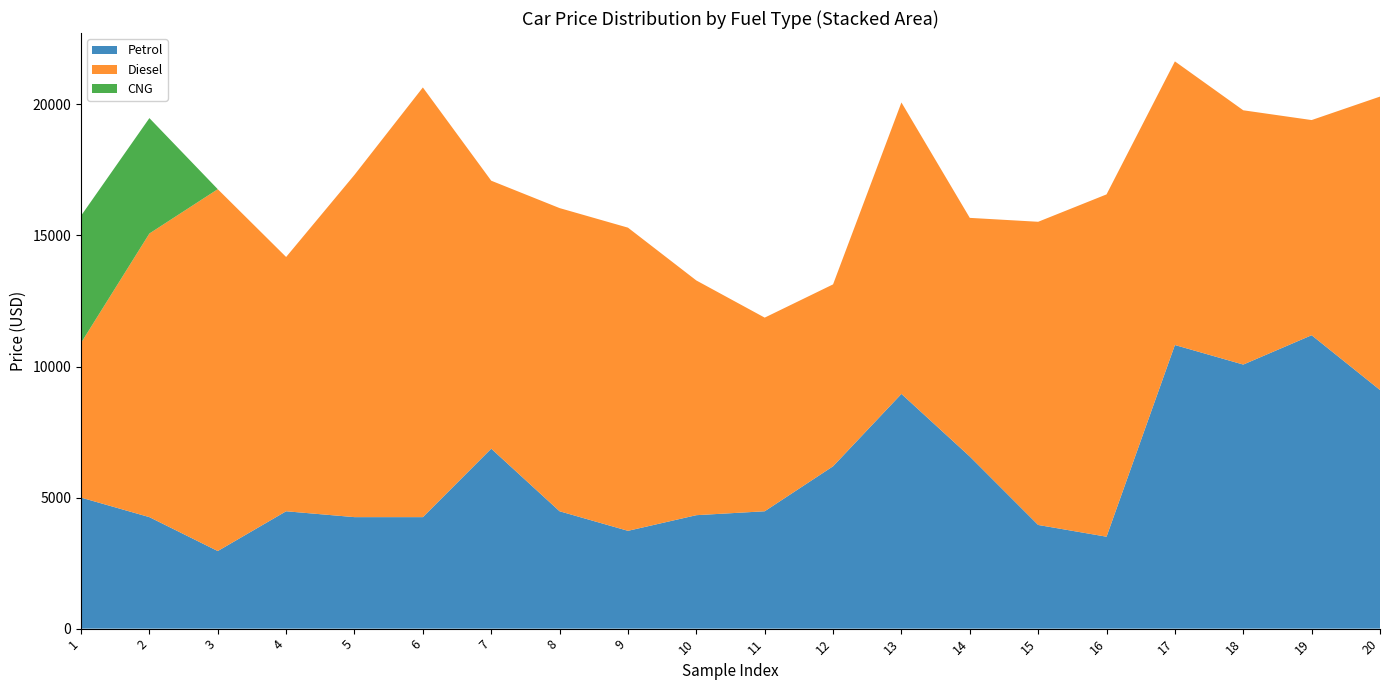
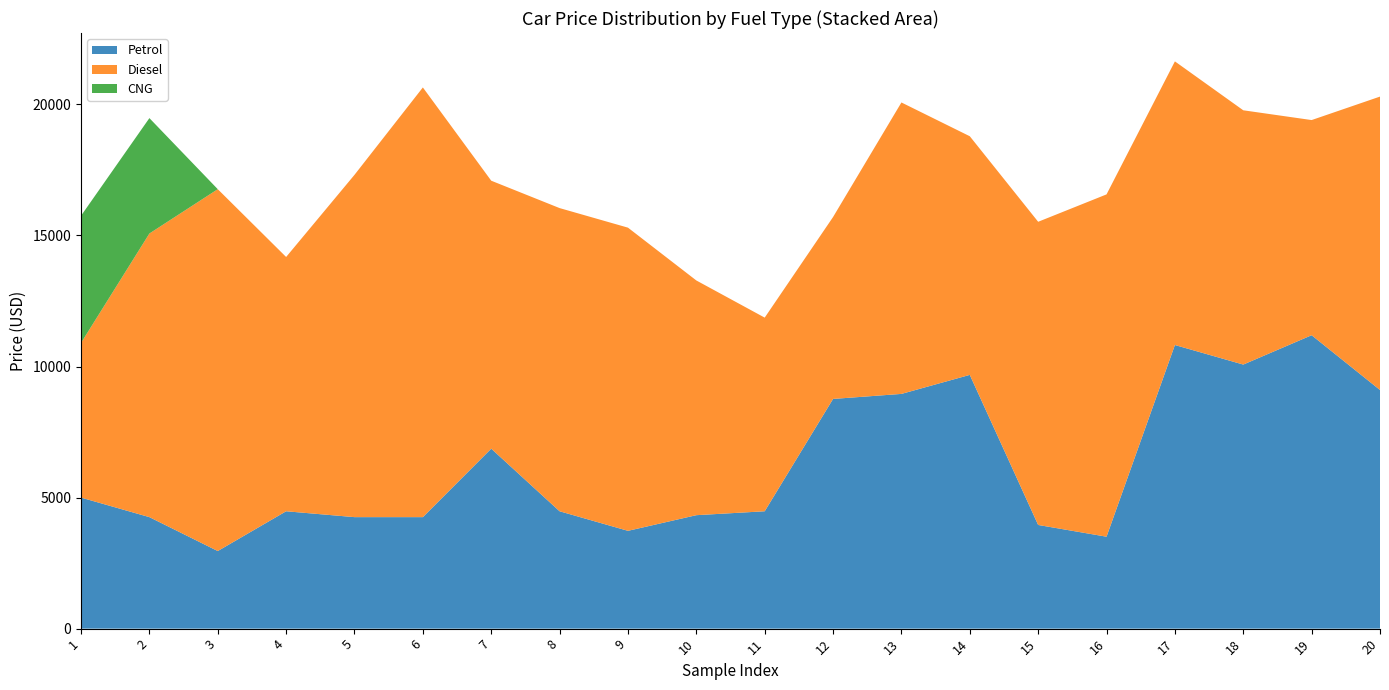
Petrol, 12: 6200 -> 8800
Petrol, 14: 6600 -> 9700
